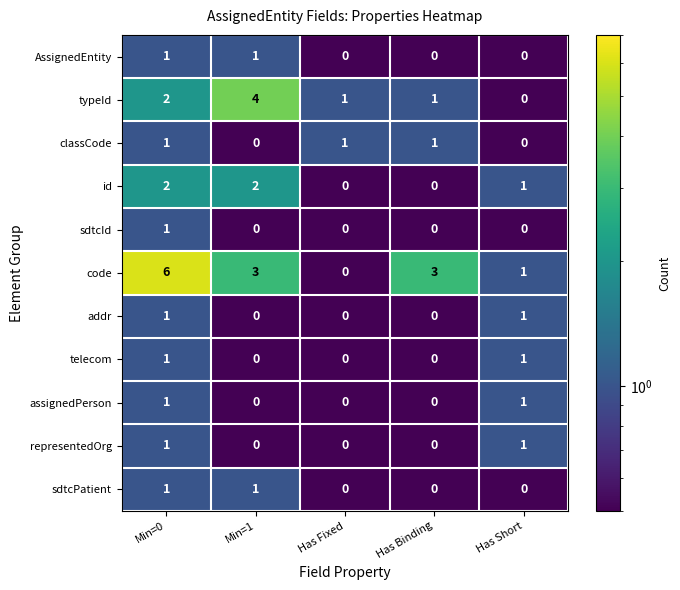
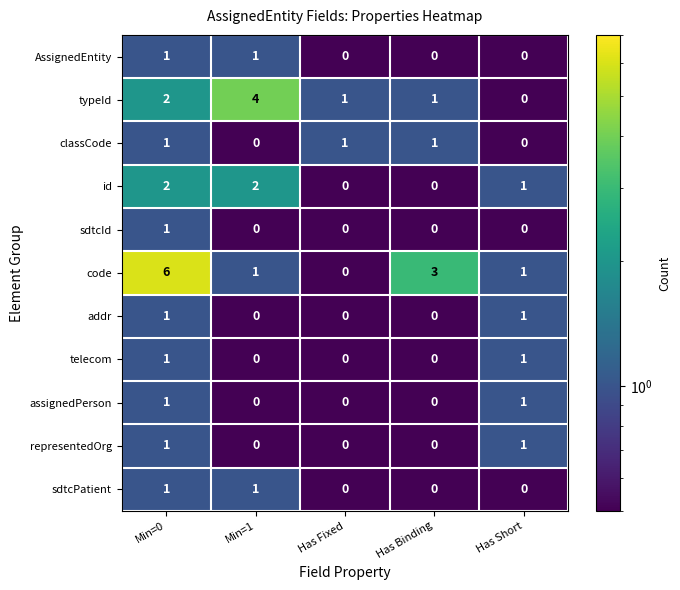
code, Min=1: 3 -> 1
